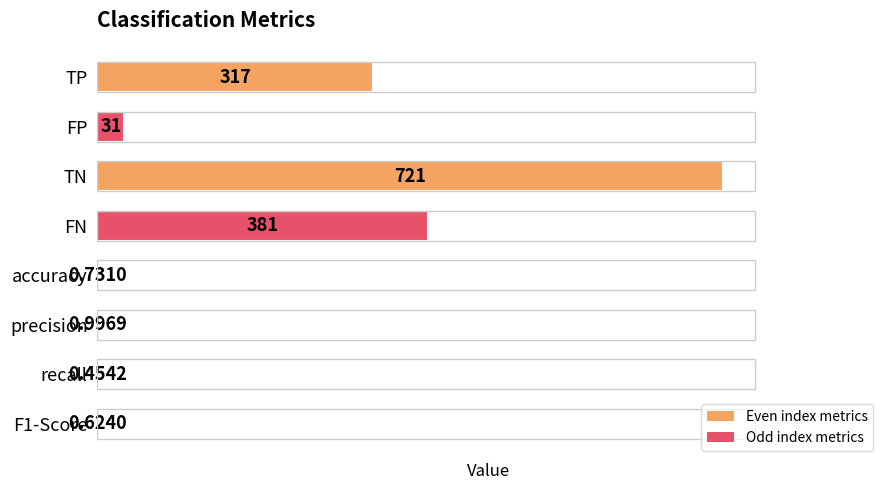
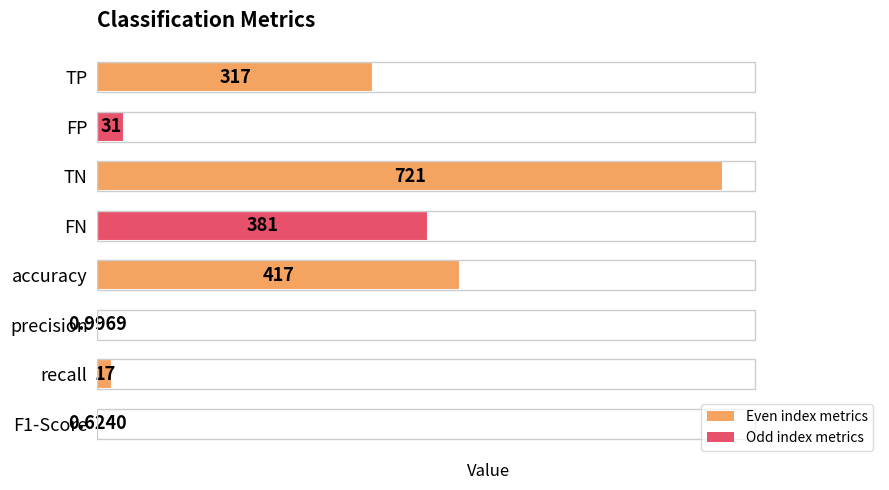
accuracy: 0.7310 -> 417
recall: 0.4542 -> 17
